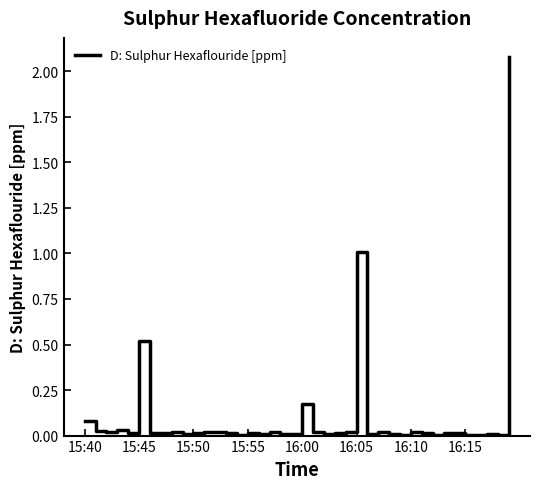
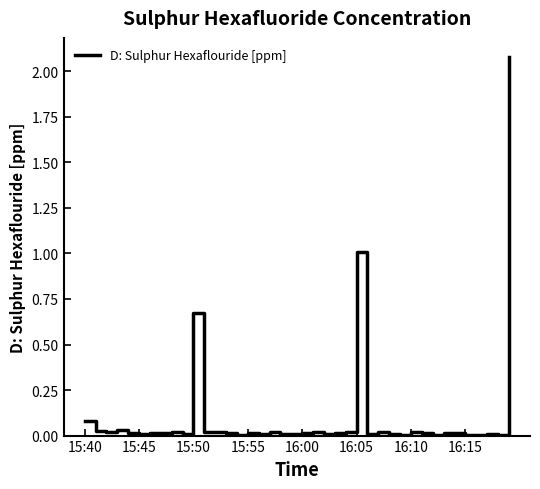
15:45: 0.52 -> 0.01
15:50: 0.02 -> 0.67
16:00: 0.17 -> 0.01
